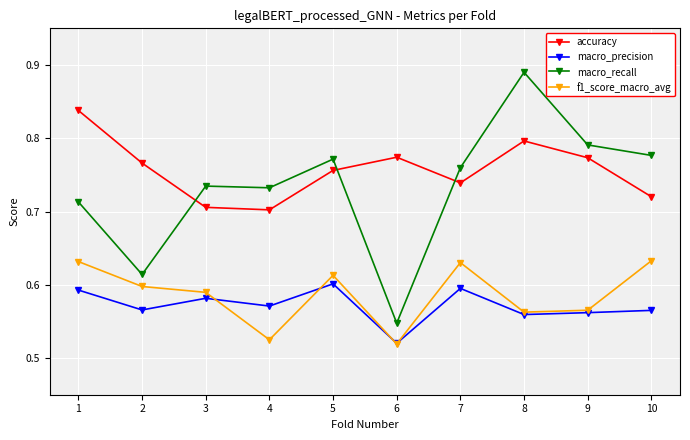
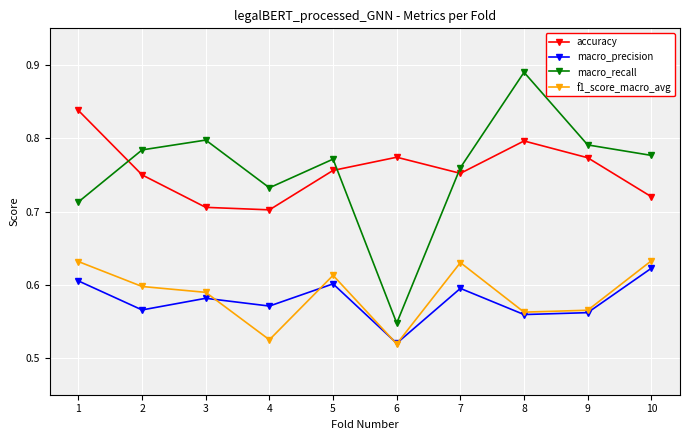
macro_precision, 1: 0.59 -> 0.61
accuracy, 2: 0.77 -> 0.75
macro_recall, 2: 0.61 -> 0.78
macro_recall, 3: 0.73 -> 0.80
accuracy, 7: 0.74 -> 0.75
macro_precision, 10: 0.57 -> 0.62
